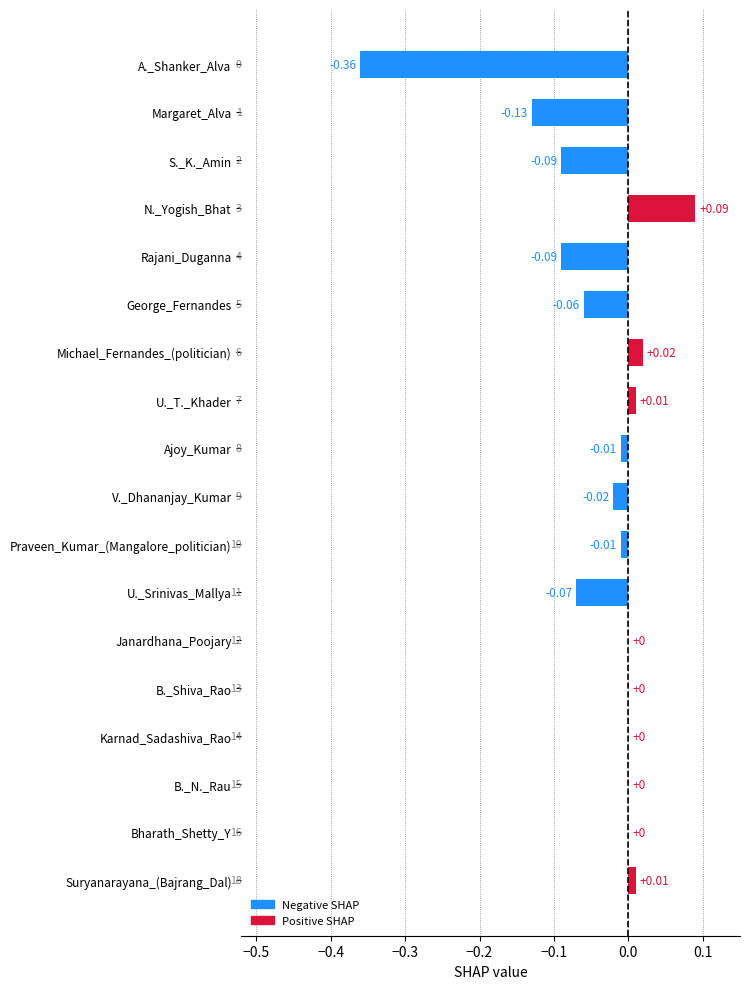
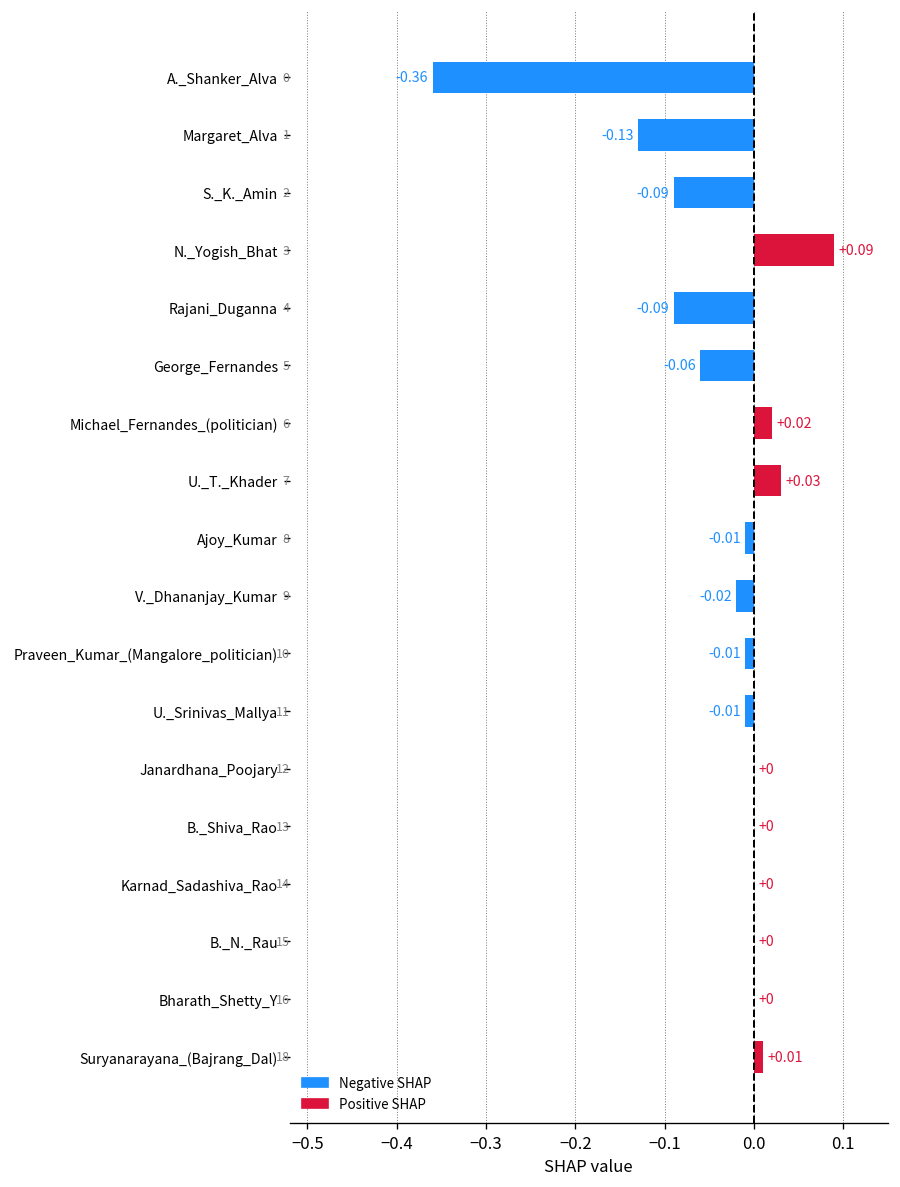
U._T._Khader: +0.01 -> +0.03
U._Srinivas_Mallya: -0.07 -> -0.01
